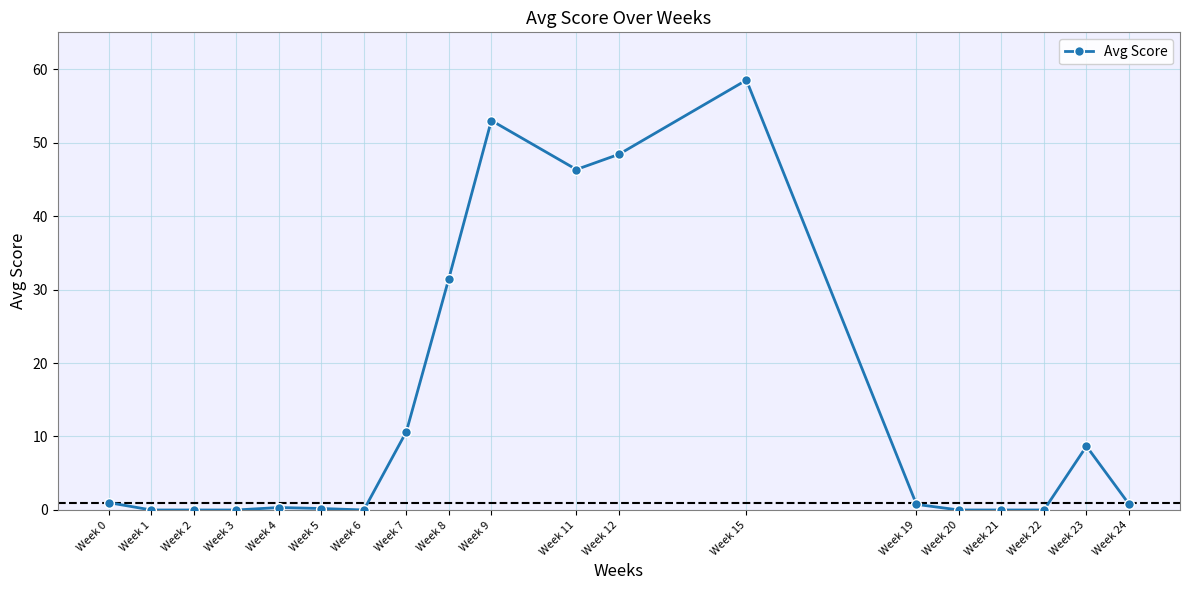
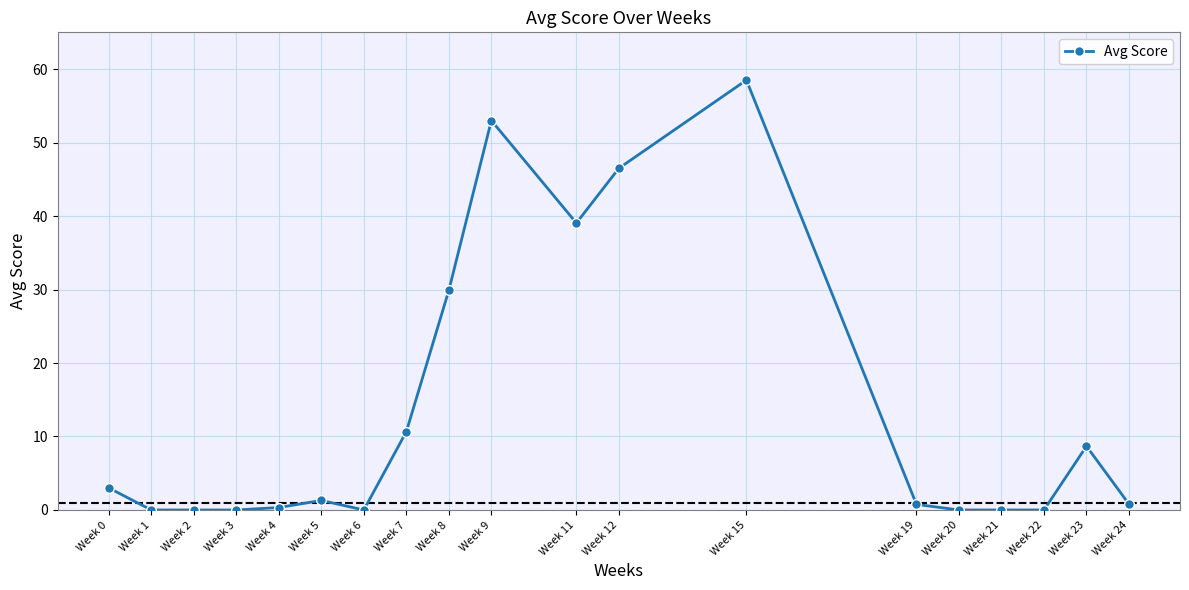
Week 0: 1 -> 3
Week 5: 0 -> 1
Week 8: 32 -> 30
Week 11: 46 -> 39
Week 12: 48 -> 47
